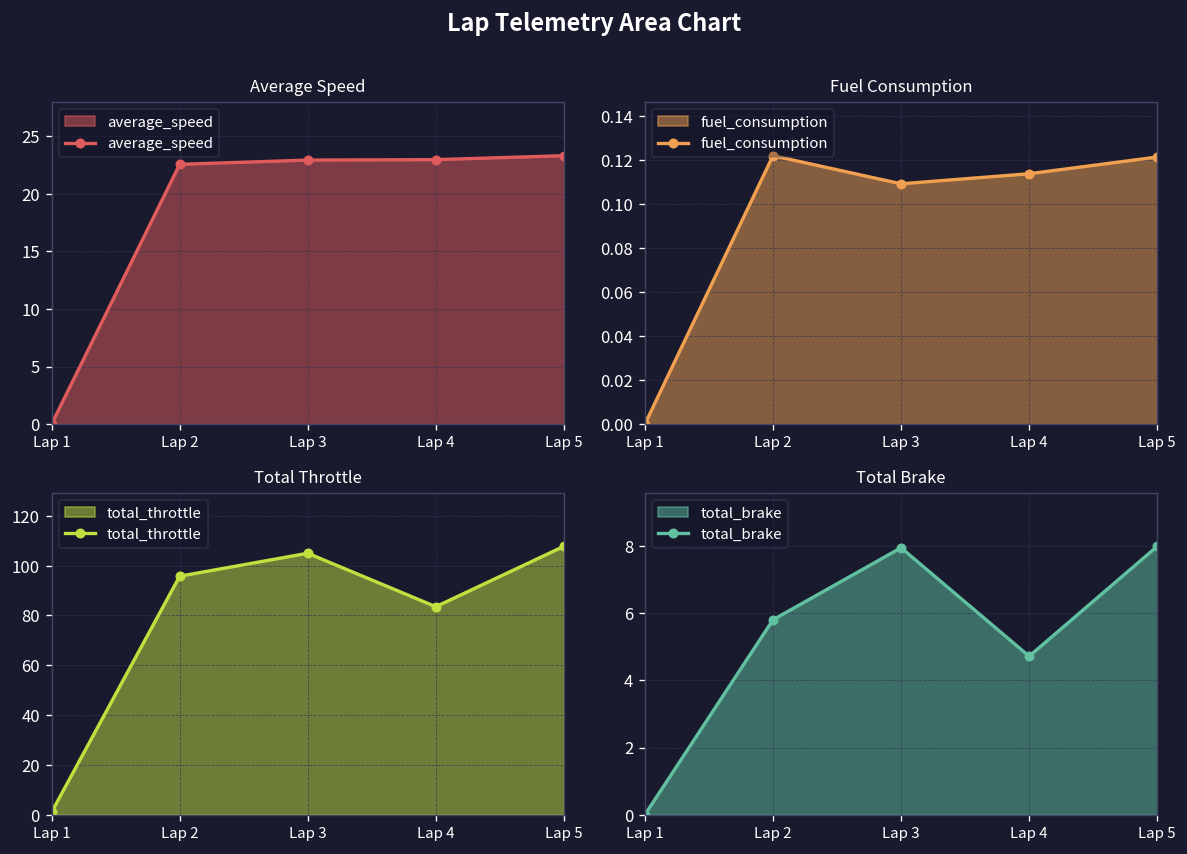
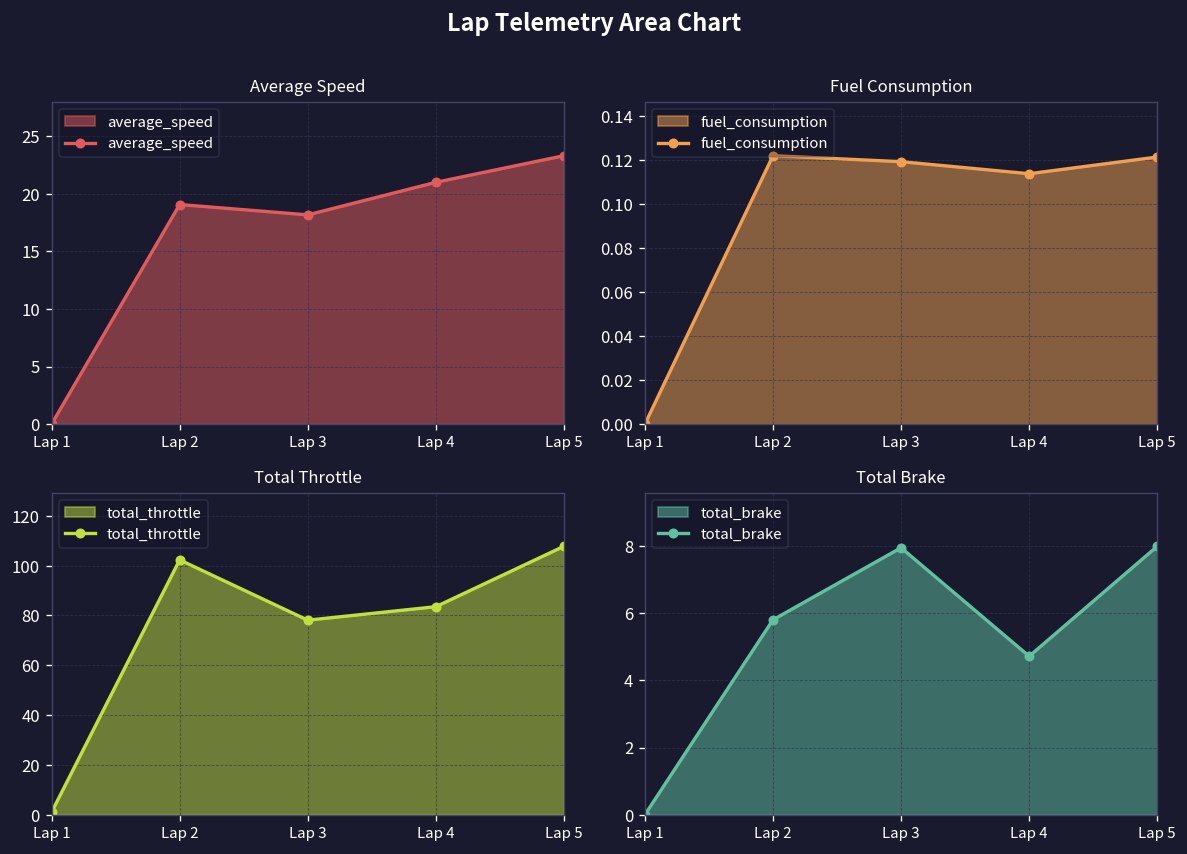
Average Speed, Lap 2: 23 -> 19
Average Speed, Lap 3: 23 -> 18
Average Speed, Lap 4: 23 -> 21
Fuel Consumption, Lap 3: 0.109 -> 0.119
Total Throttle, Lap 2: 96 -> 102
Total Throttle, Lap 3: 105 -> 78
